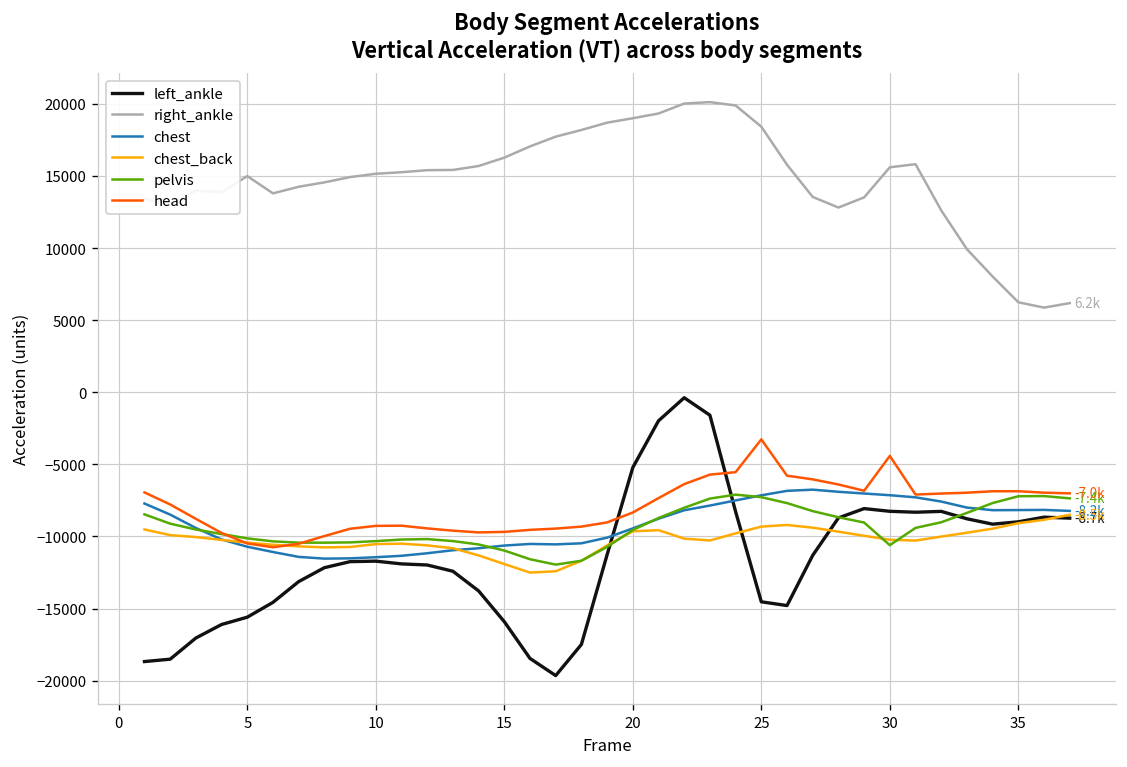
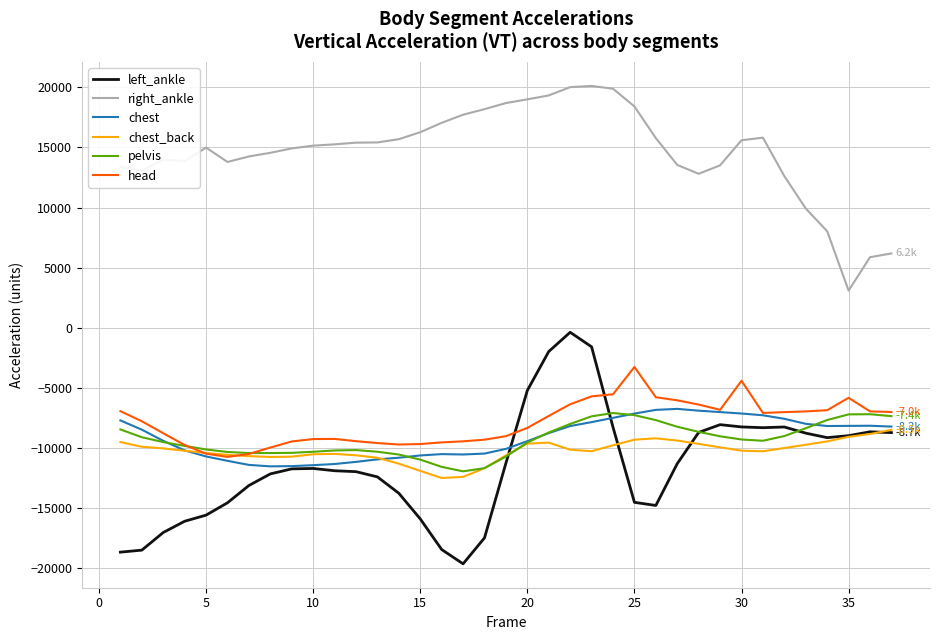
pelvis, 30: -10600 -> -9300
right_ankle, 35: 6200 -> 3100
head, 35: -6900 -> -5800
